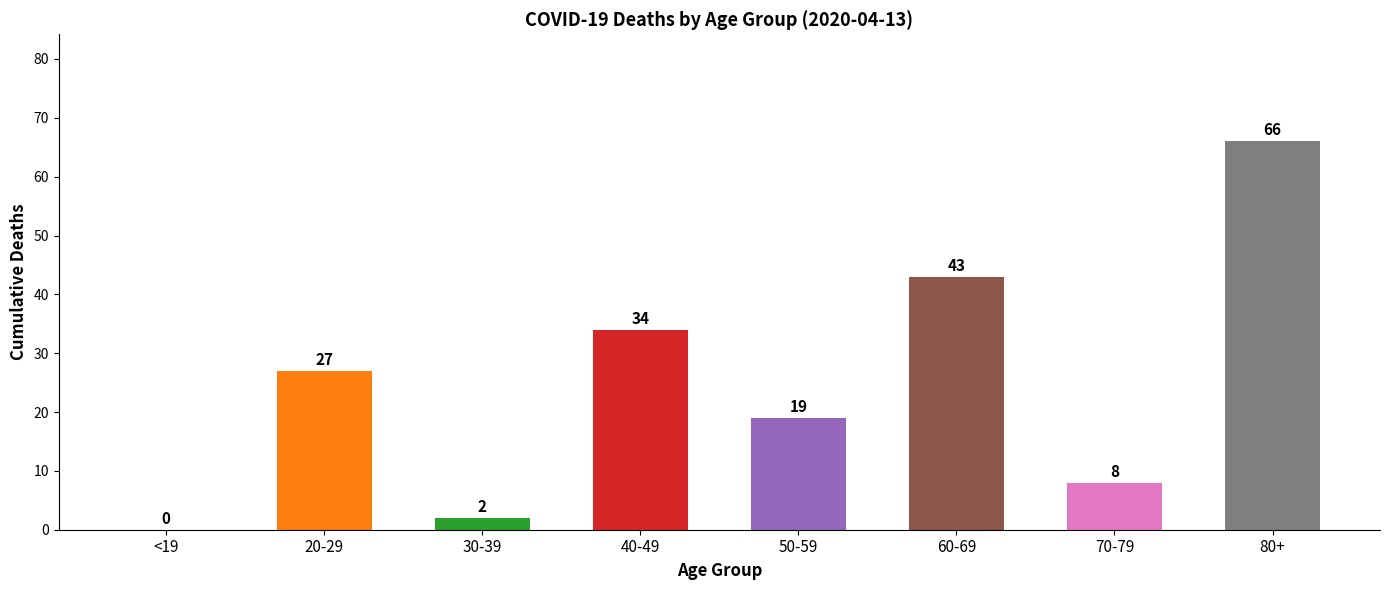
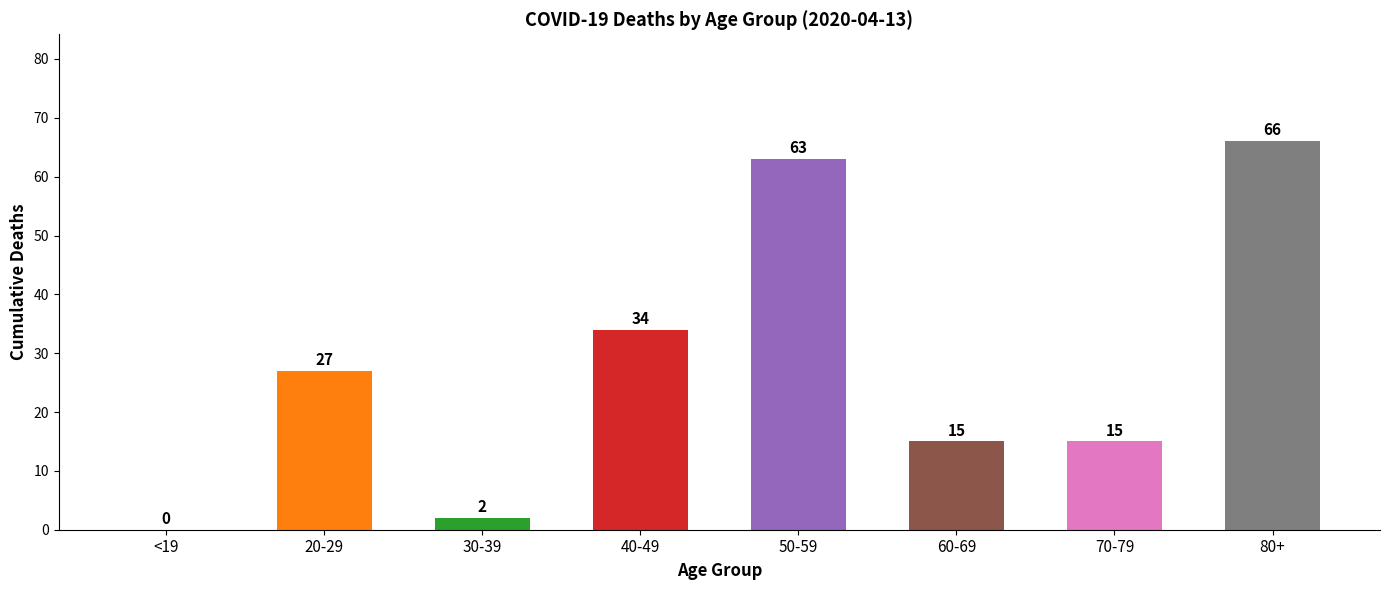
50-59: 19 -> 63
60-69: 43 -> 15
70-79: 8 -> 15
